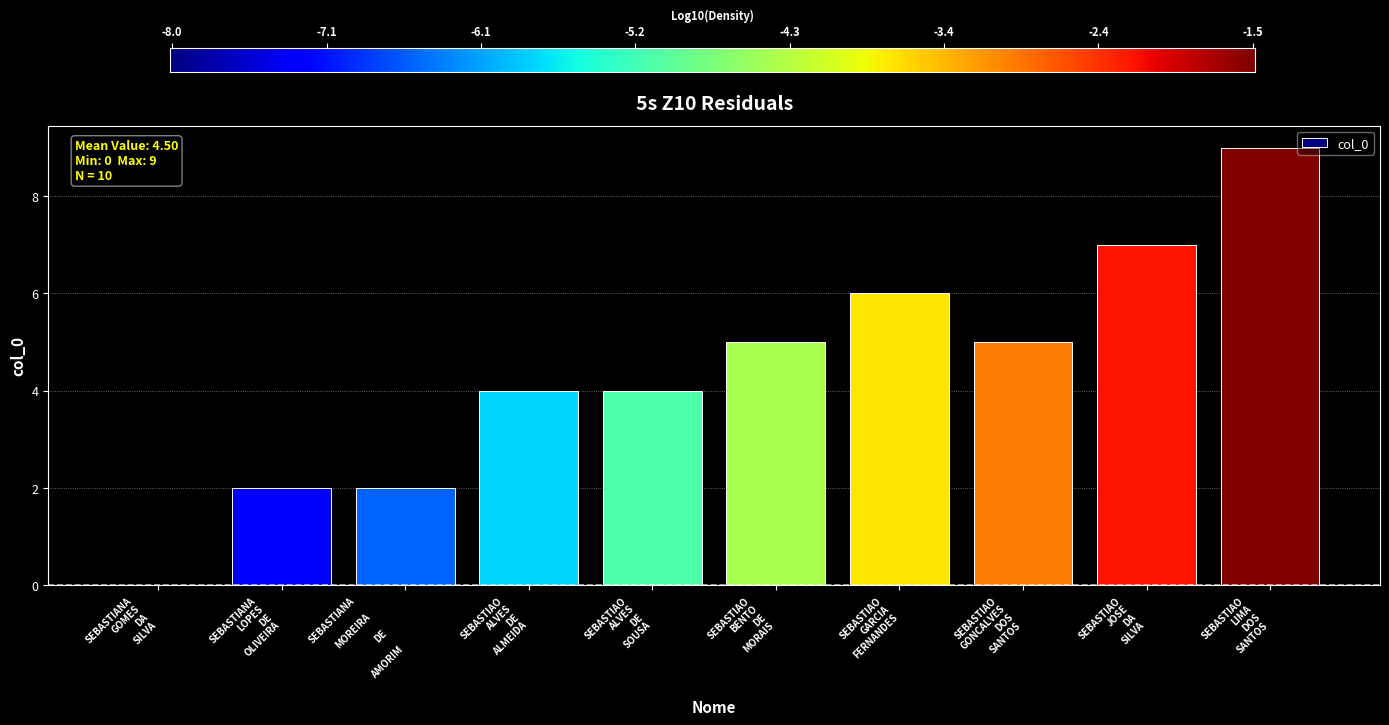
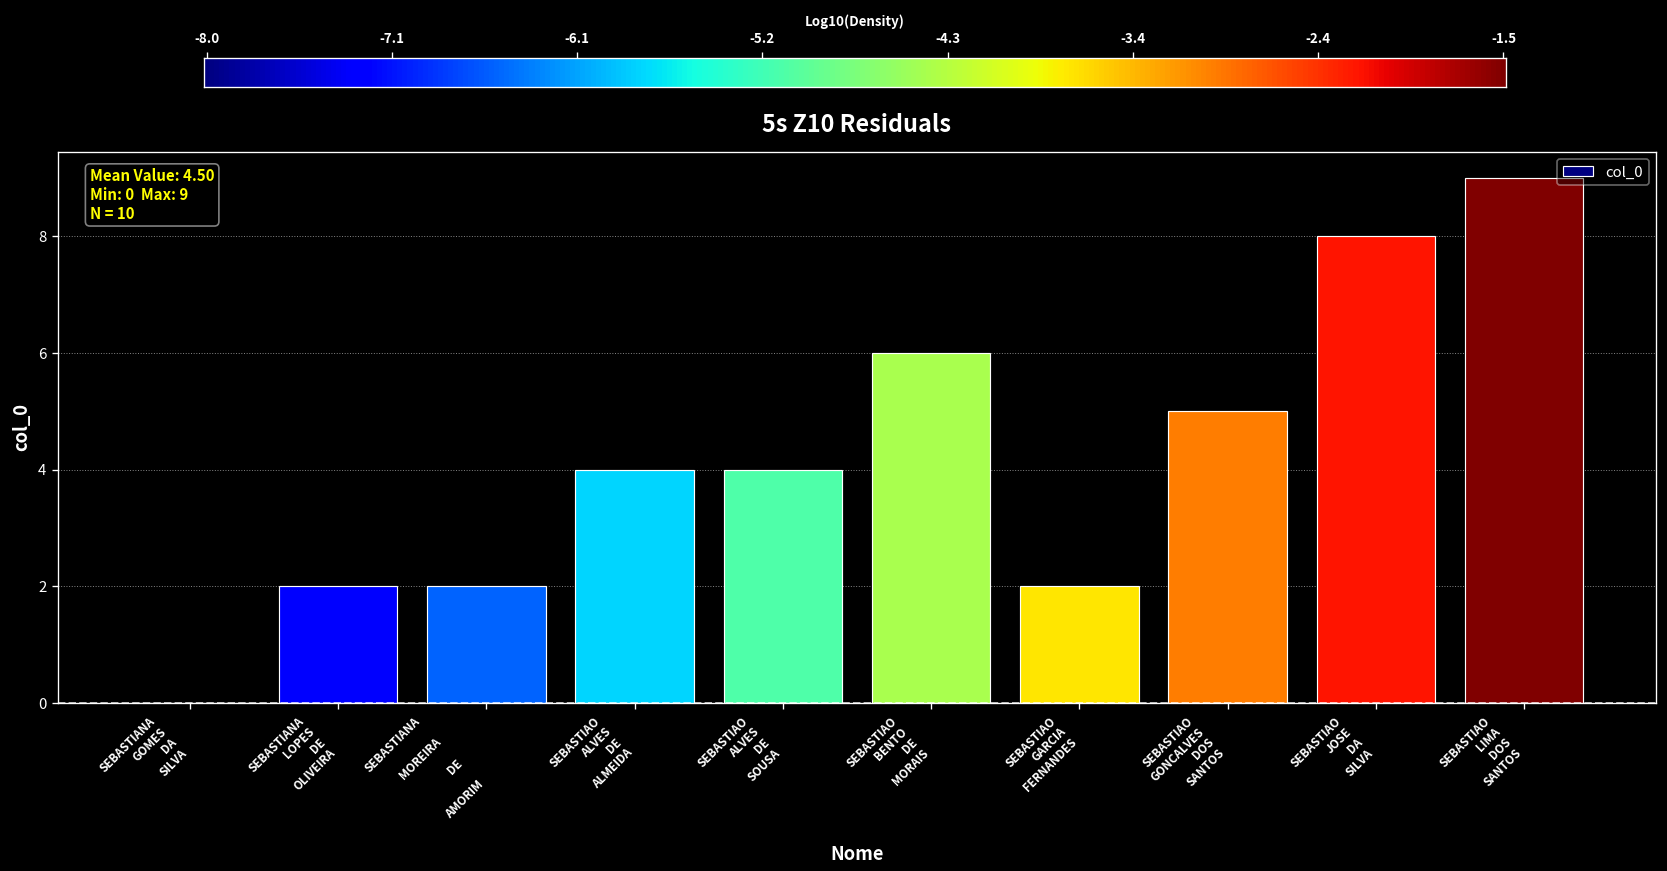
SEBASTIAO BENTO DE MORAIS: 5 -> 6
SEBASTIAO GARCIA FERNANDES: 6 -> 2
SEBASTIAO JOSE DA SILVA: 7 -> 8
